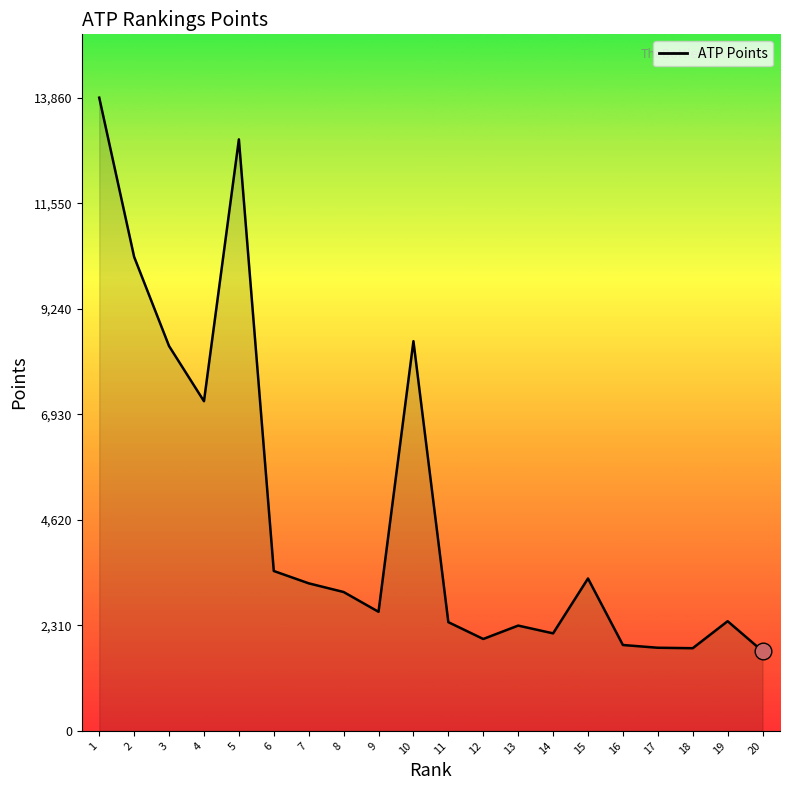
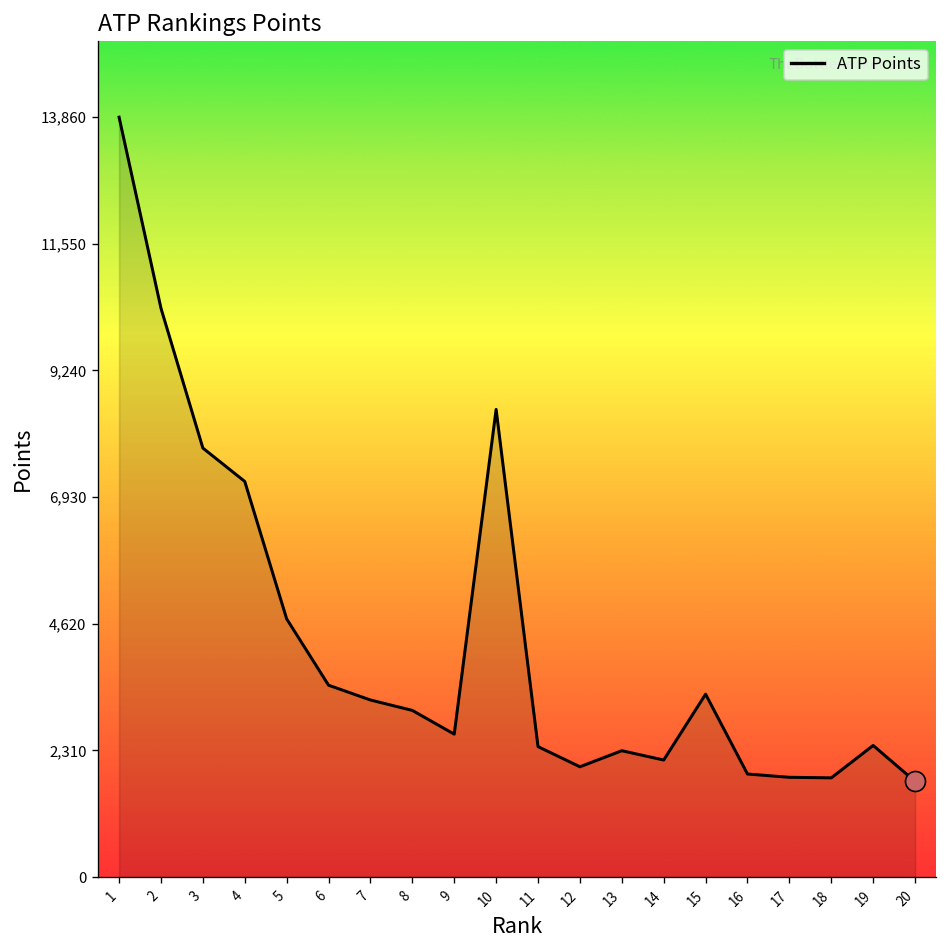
ATP Points, 3: 8,400 -> 7,800
ATP Points, 5: 12,900 -> 4,700
